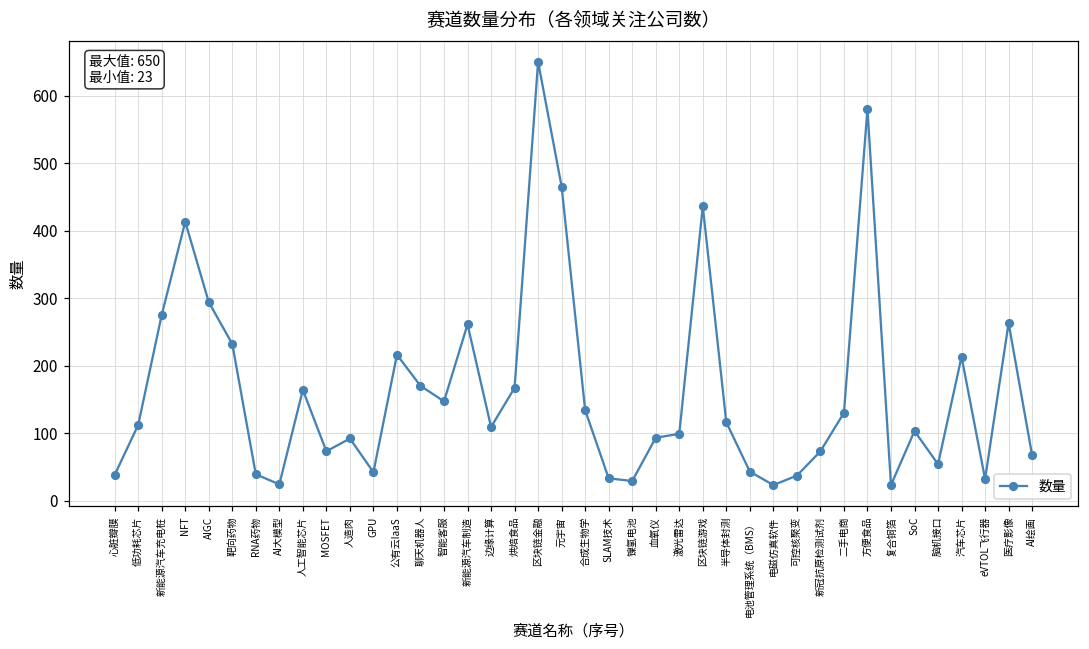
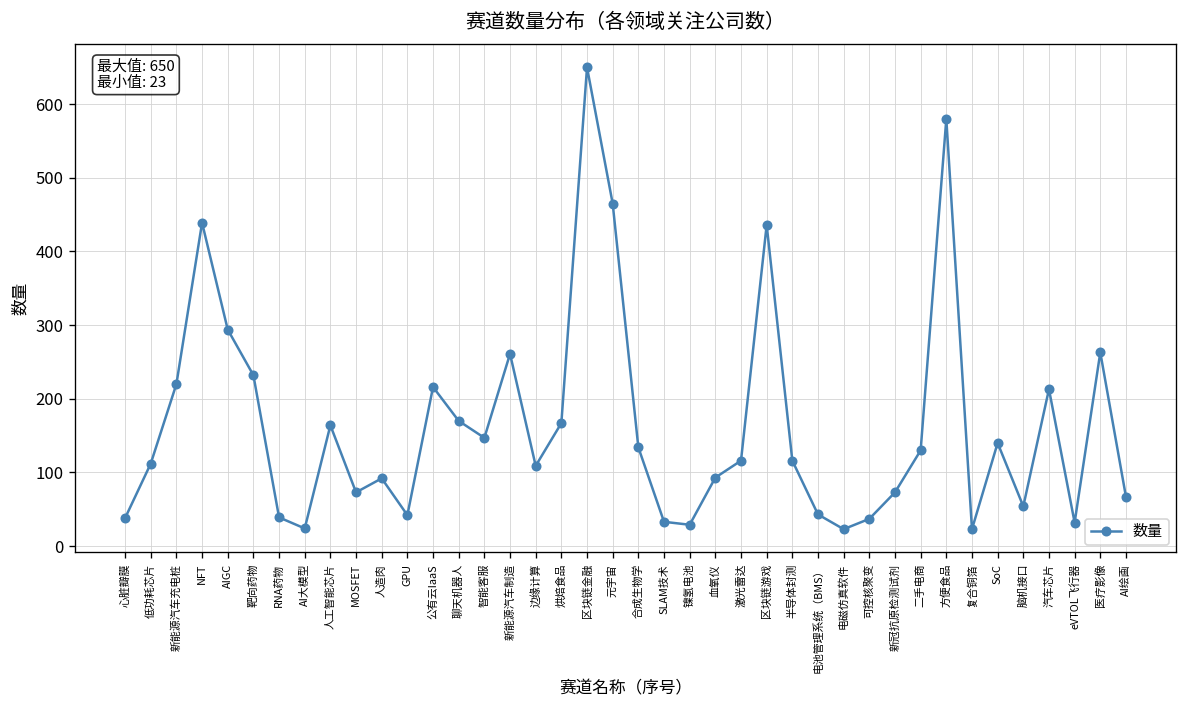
新能源汽车充电桩: 280 -> 220
NFT: 410 -> 440
激光雷达: 100 -> 120
SoC: 100 -> 140
